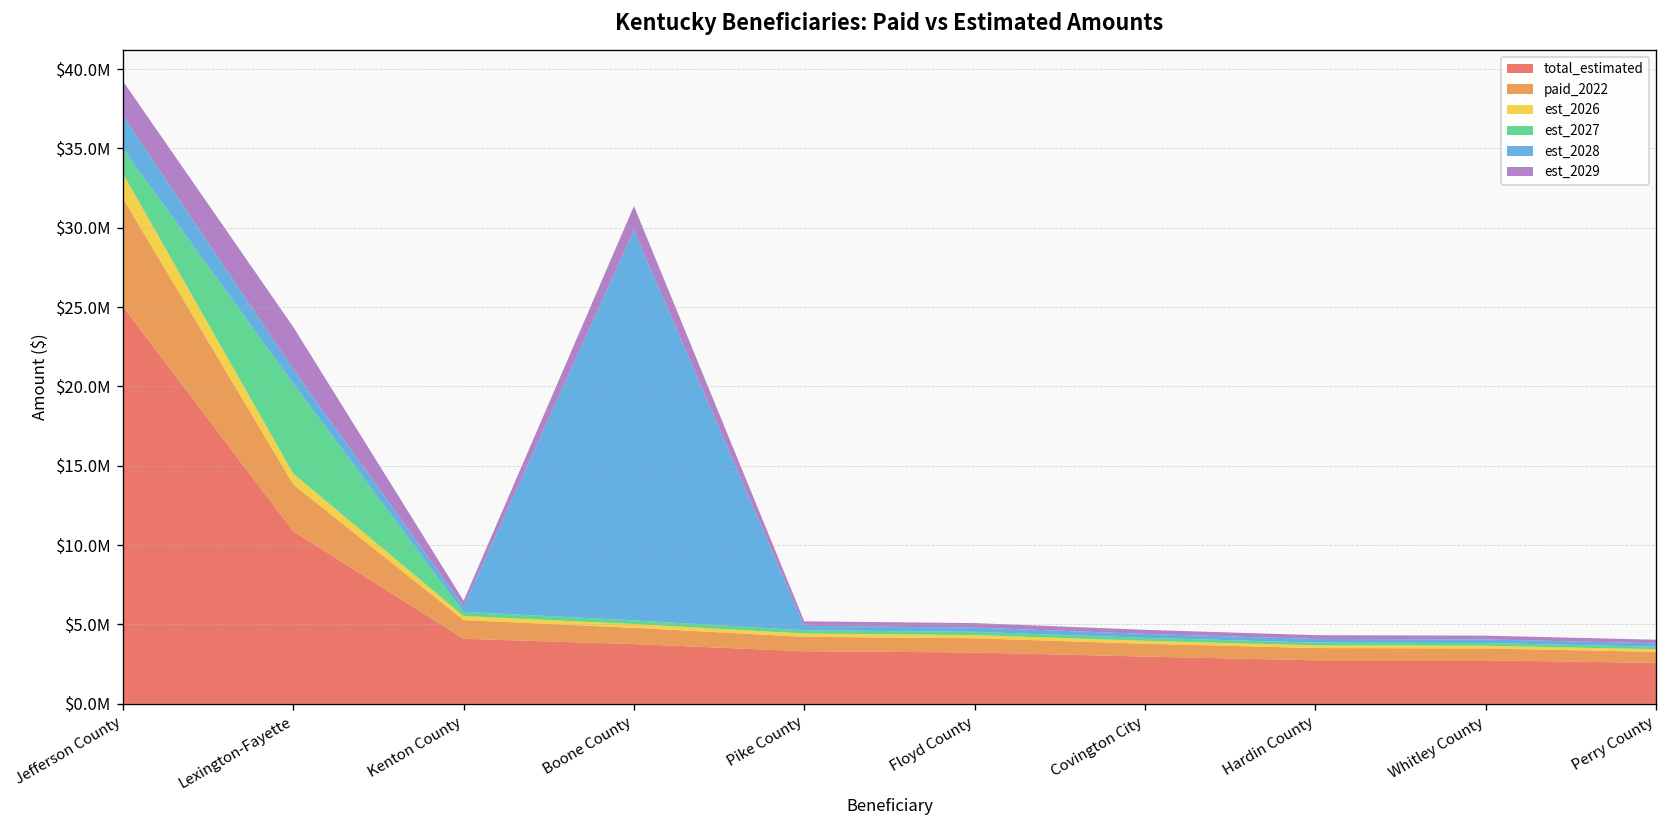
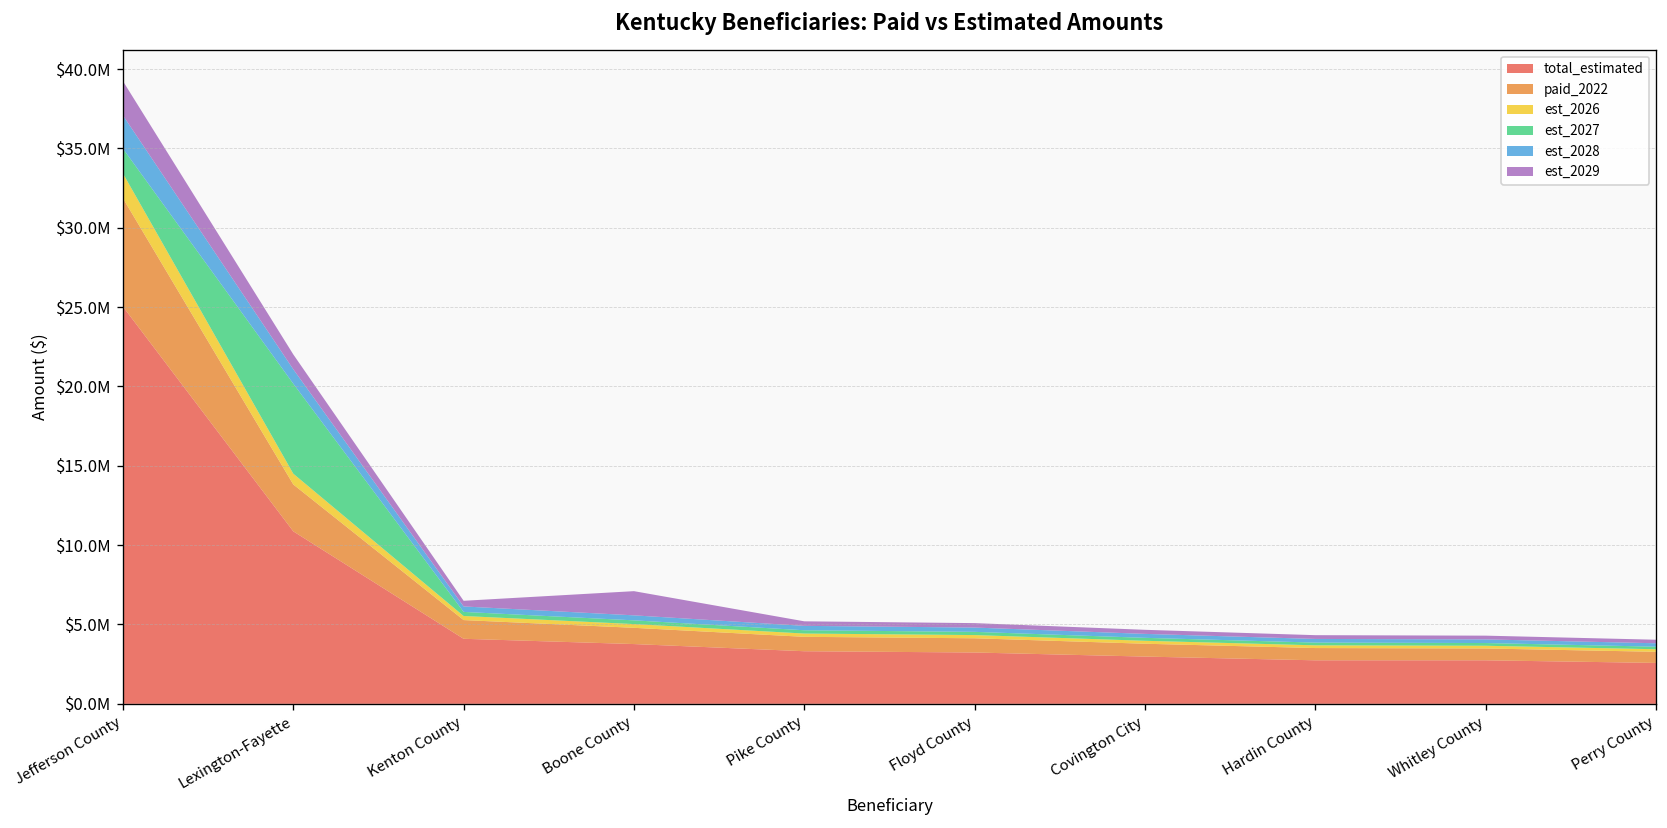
est_2029, Lexington-Fayette: $2700000 -> $900000
est_2028, Boone County: $24600000 -> $300000
